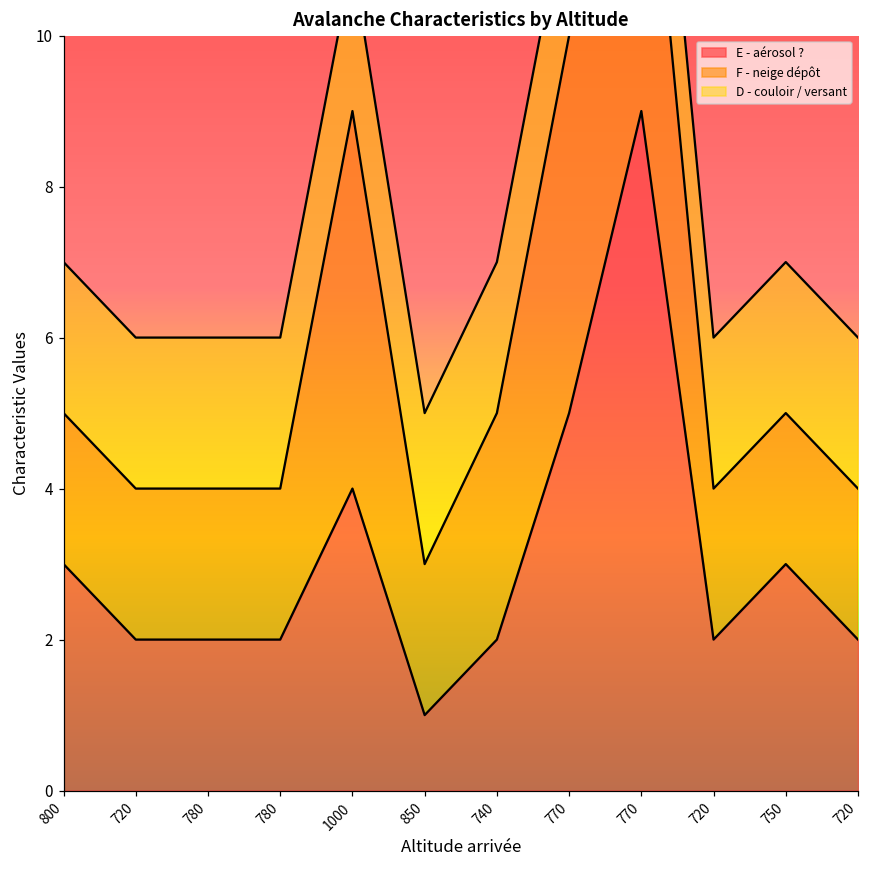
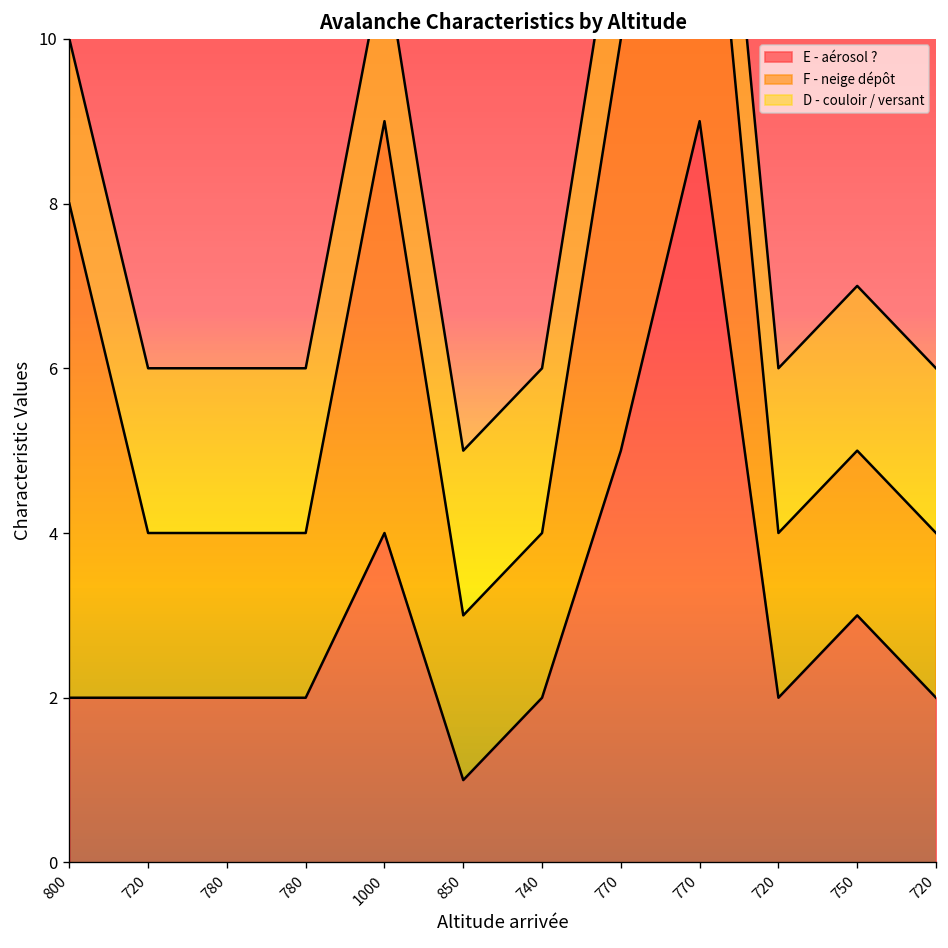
E - aérosol ?, 800: 3 -> 2
F - neige dépôt, 800: 2 -> 6
F - neige dépôt, 740: 3 -> 2
